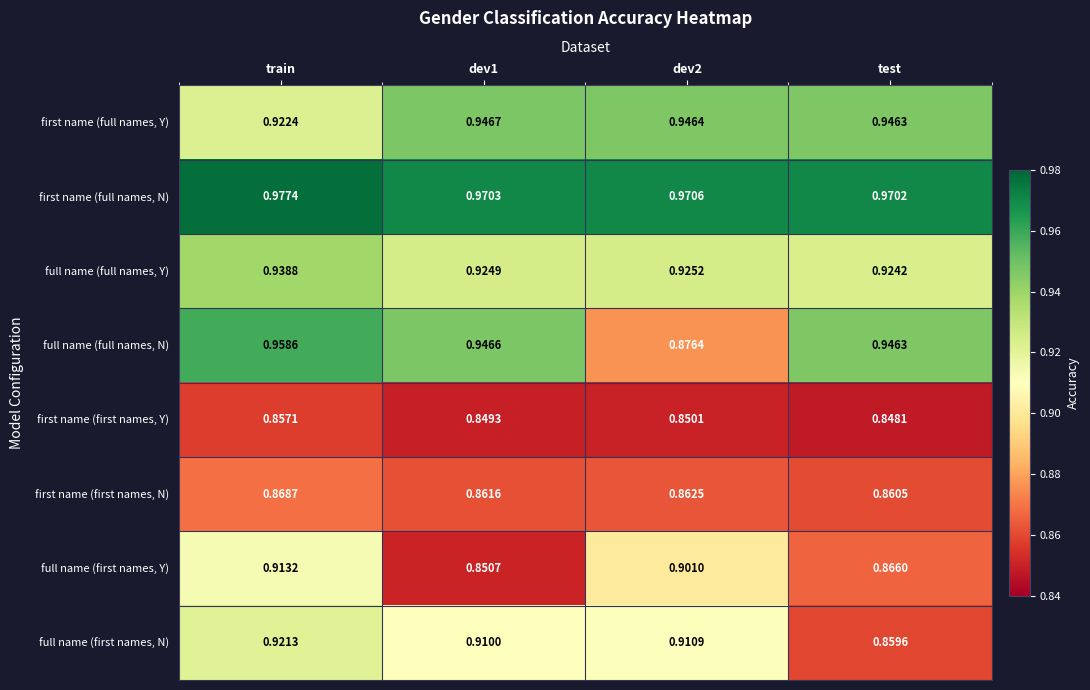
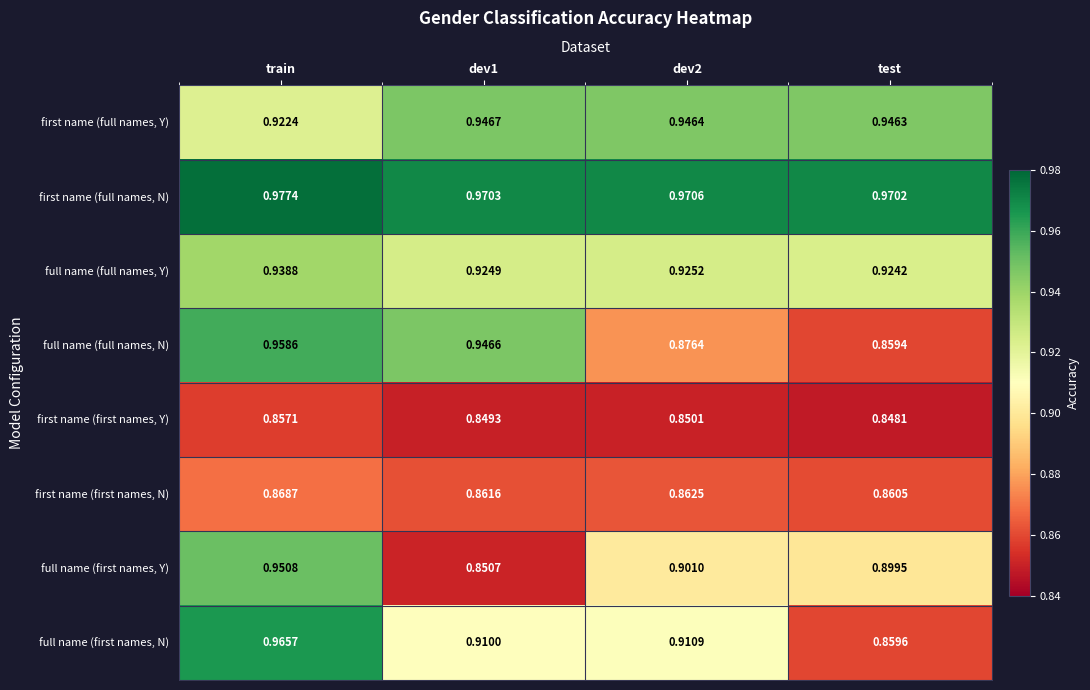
full name (full names, N), test: 0.9463 -> 0.8594
full name (first names, Y), train: 0.9132 -> 0.9508
full name (first names, Y), test: 0.8660 -> 0.8995
full name (first names, N), train: 0.9213 -> 0.9657
